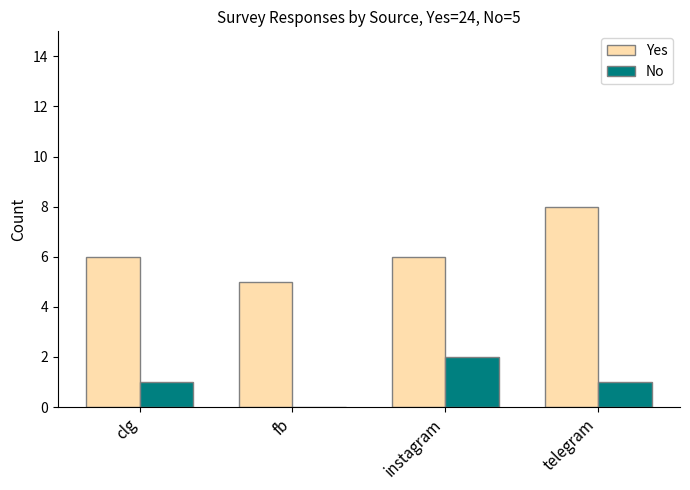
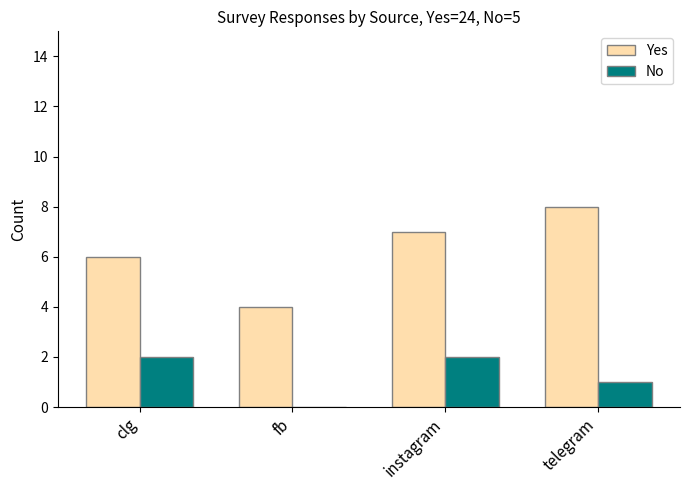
No, clg: 1 -> 2
Yes, fb: 5 -> 4
Yes, instagram: 6 -> 7
